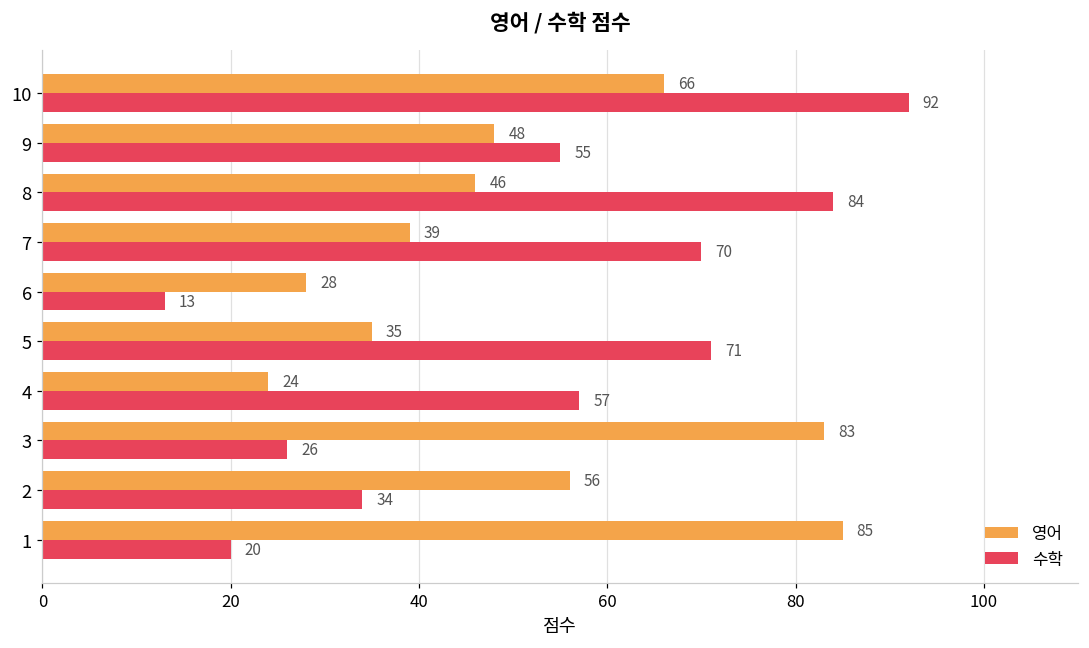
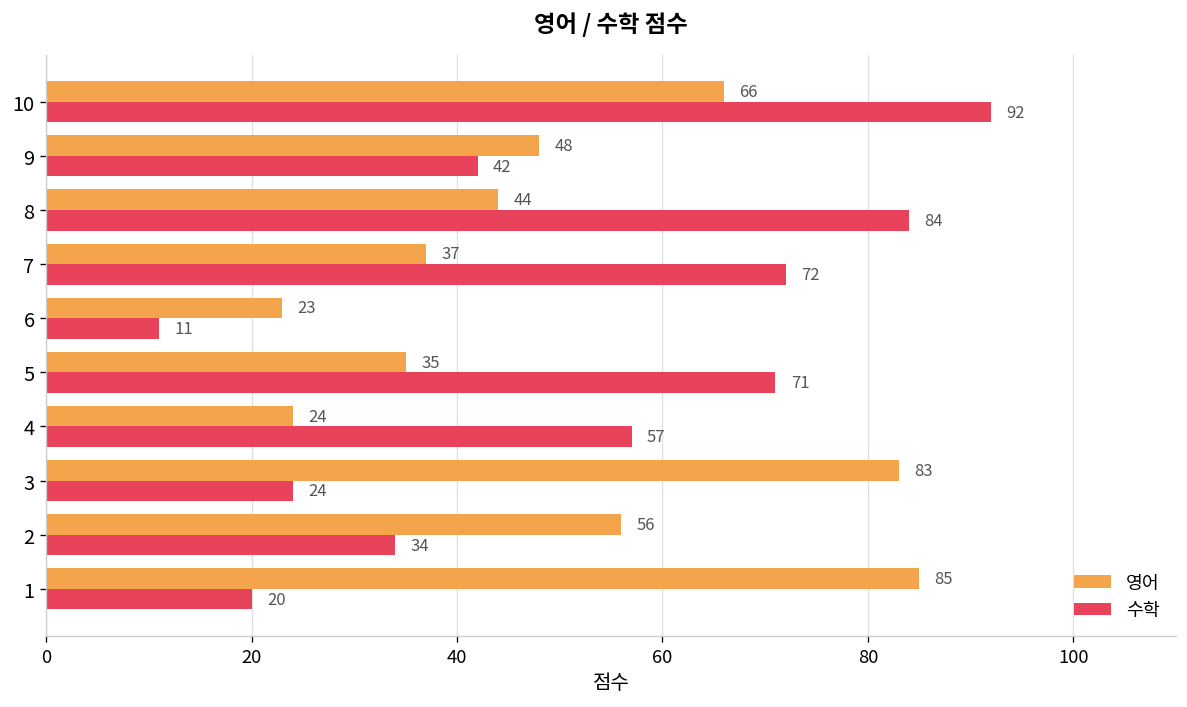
수학, 9: 55 -> 42
영어, 8: 46 -> 44
영어, 7: 39 -> 37
수학, 7: 70 -> 72
영어, 6: 28 -> 23
수학, 6: 13 -> 11
수학, 3: 26 -> 24
